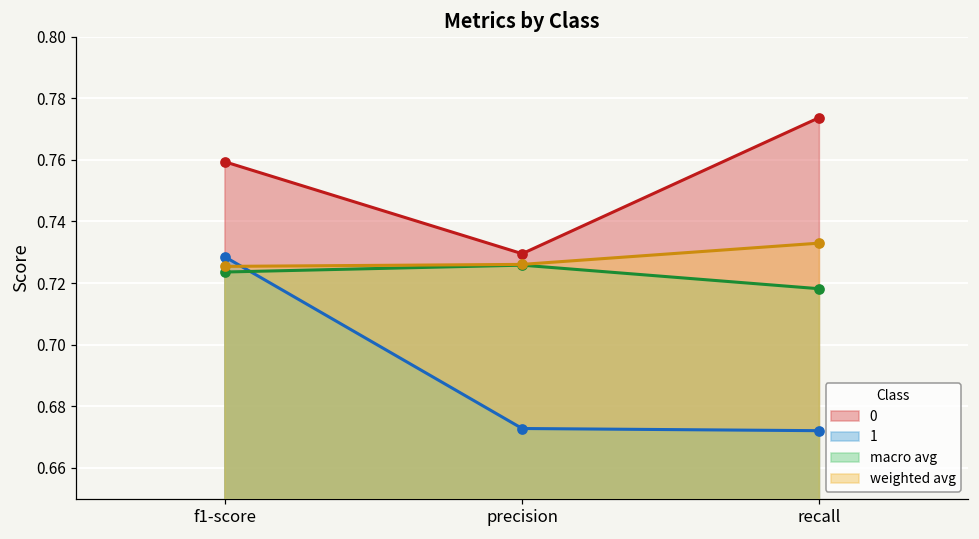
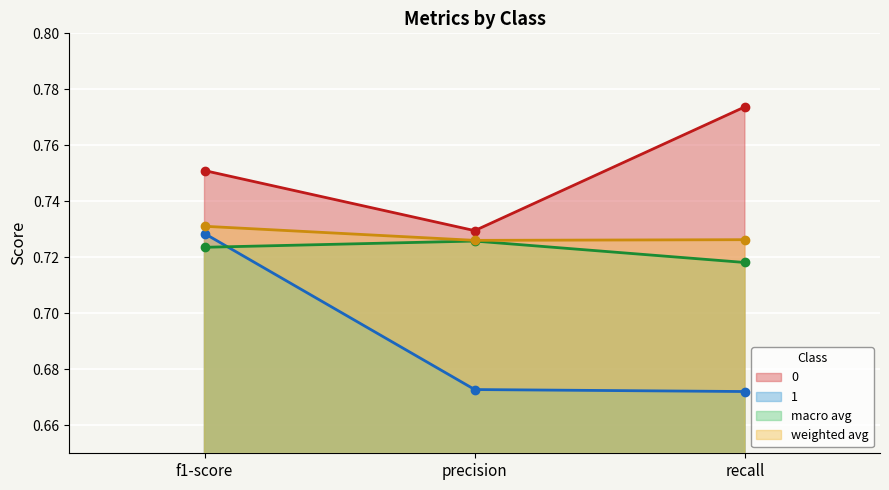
0, f1-score: 0.759 -> 0.751
weighted avg, f1-score: 0.725 -> 0.731
weighted avg, recall: 0.733 -> 0.726
